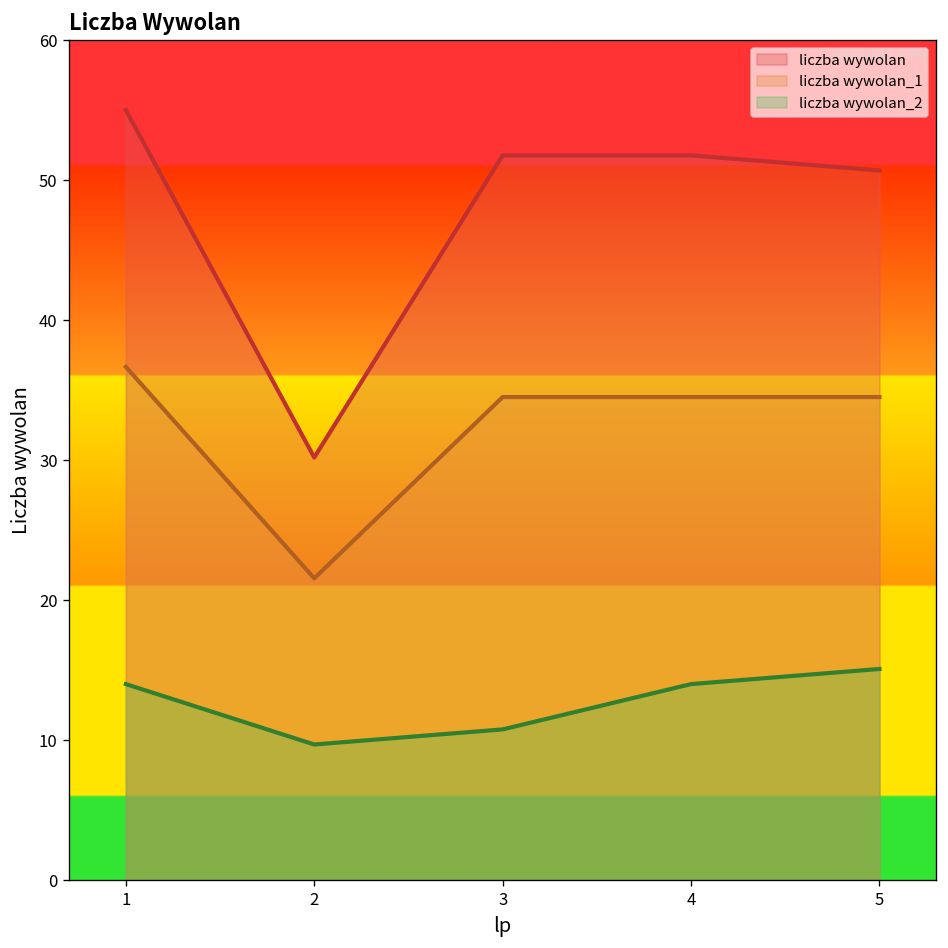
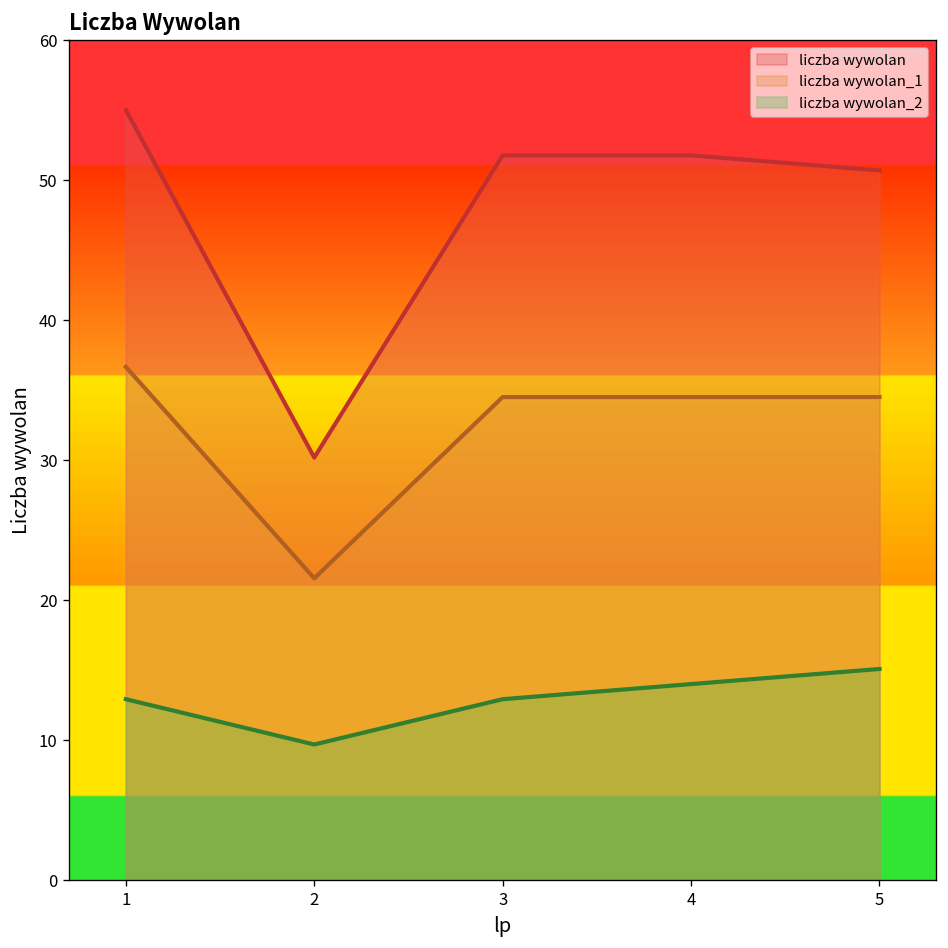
liczba wywolan_2, 1: 14.0 -> 12.9
liczba wywolan_2, 3: 10.8 -> 12.9
